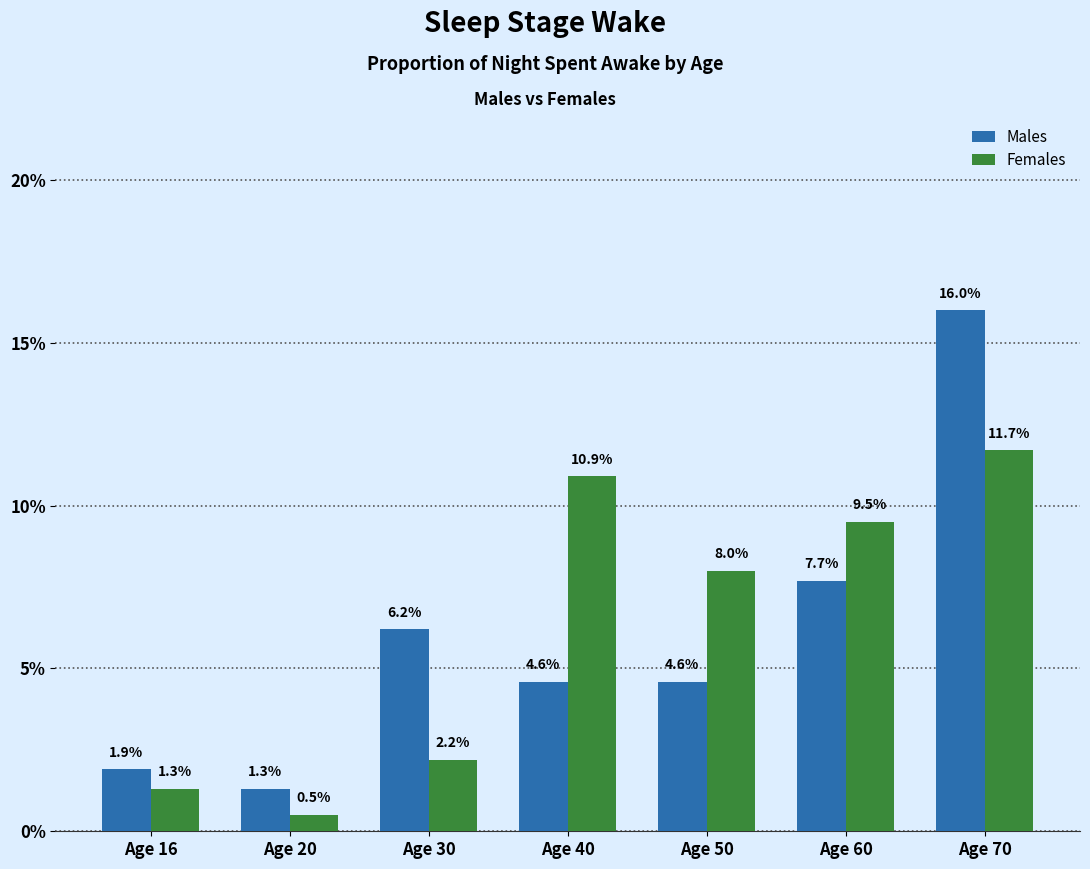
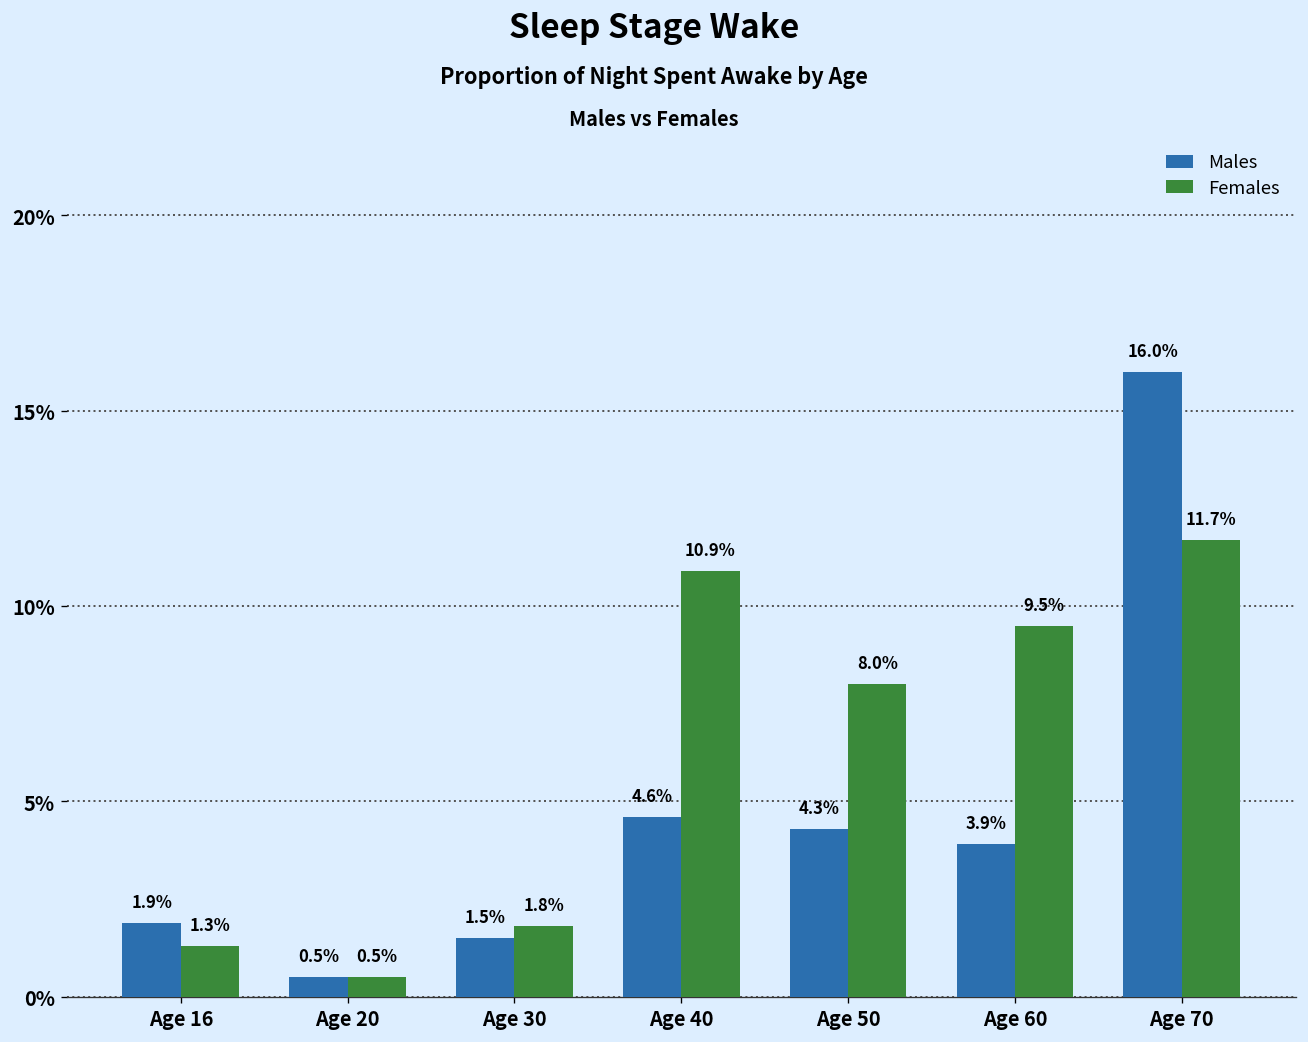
Males, Age 20: 1.3% -> 0.5%
Males, Age 30: 6.2% -> 1.5%
Females, Age 30: 2.2% -> 1.8%
Males, Age 50: 4.6% -> 4.3%
Males, Age 60: 7.7% -> 3.9%
